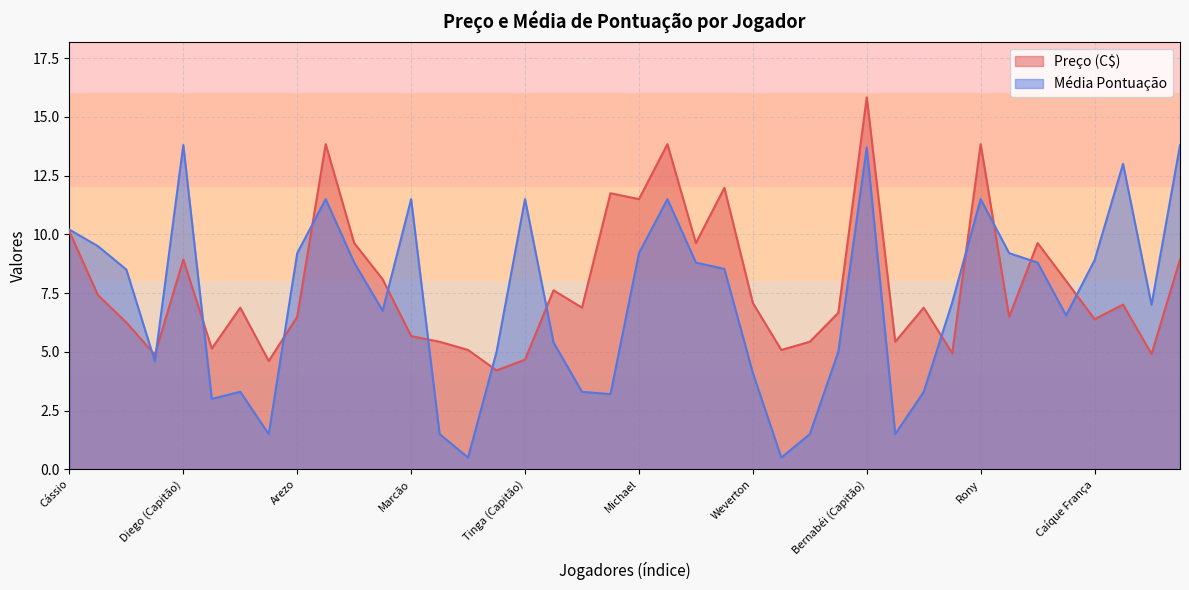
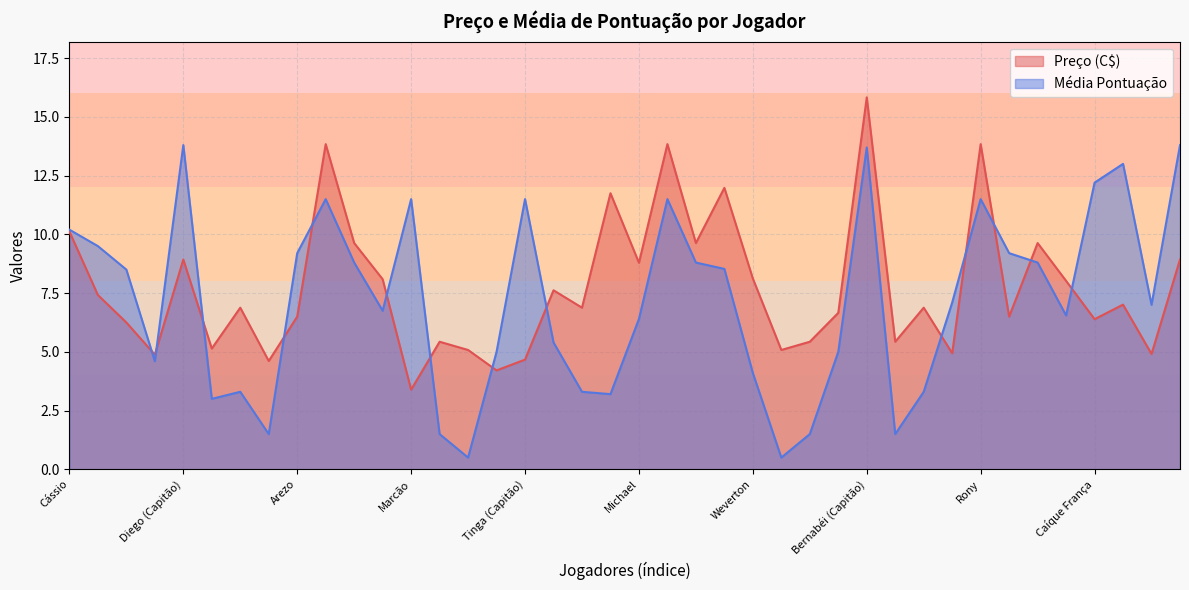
Preço (C$), Marcão: 5.7 -> 3.4
Preço (C$), Michael: 11.5 -> 8.8
Média Pontuação, Michael: 9.2 -> 6.4
Preço (C$), Weverton: 7.1 -> 8.1
Média Pontuação, Caíque França: 8.9 -> 12.2
